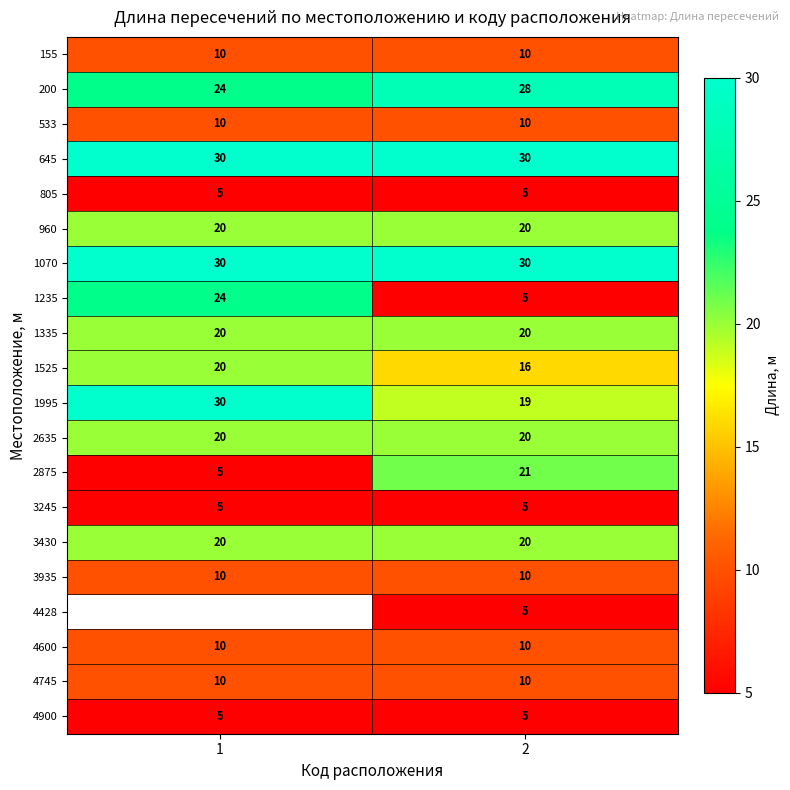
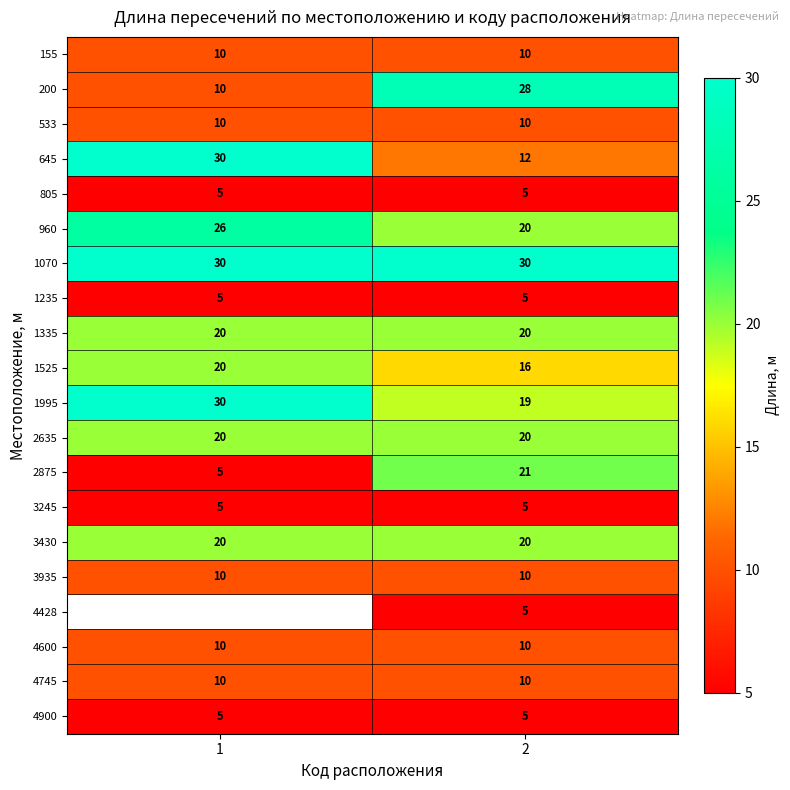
200, 1: 24 -> 10
645, 2: 30 -> 12
960, 1: 20 -> 26
1235, 1: 24 -> 5
